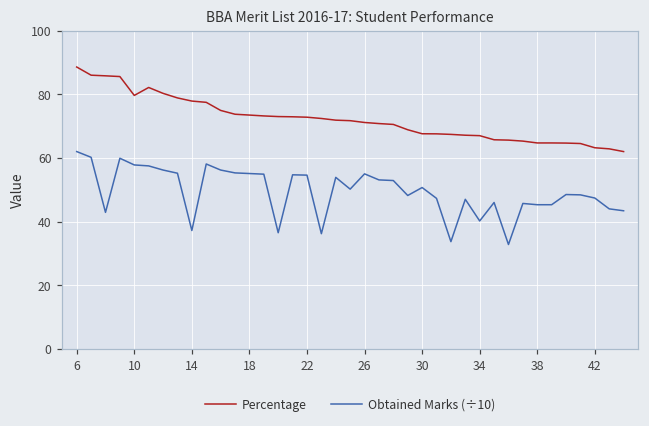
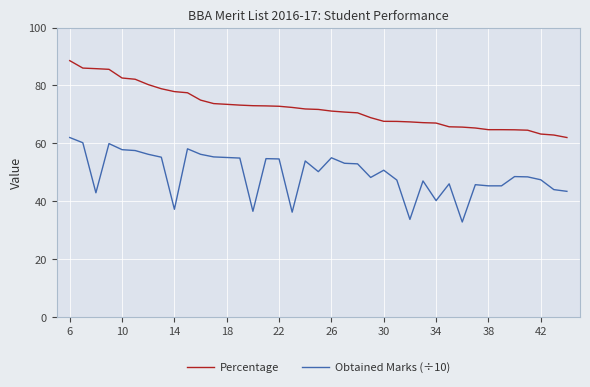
Percentage, 10: 80 -> 83
